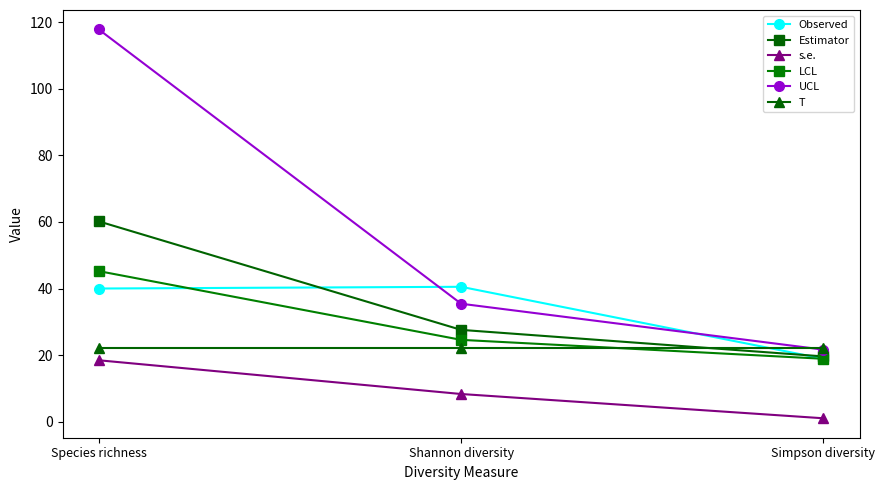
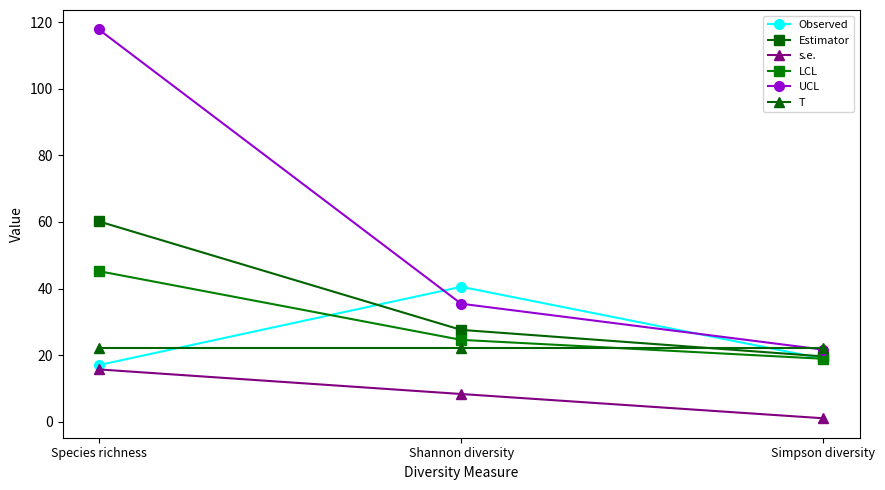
Observed, Species richness: 40 -> 17
s.e., Species richness: 18 -> 16
